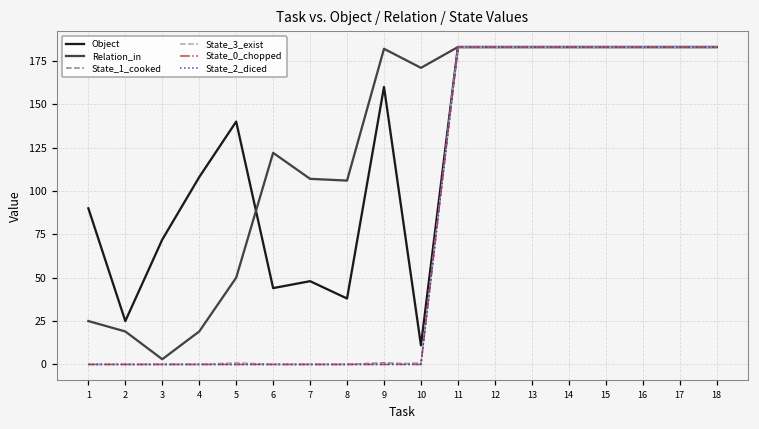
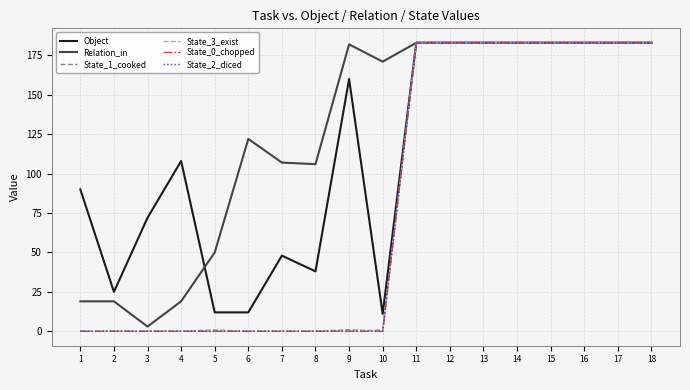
Relation_in, 1: 25 -> 19
Object, 5: 140 -> 12
Object, 6: 44 -> 12
